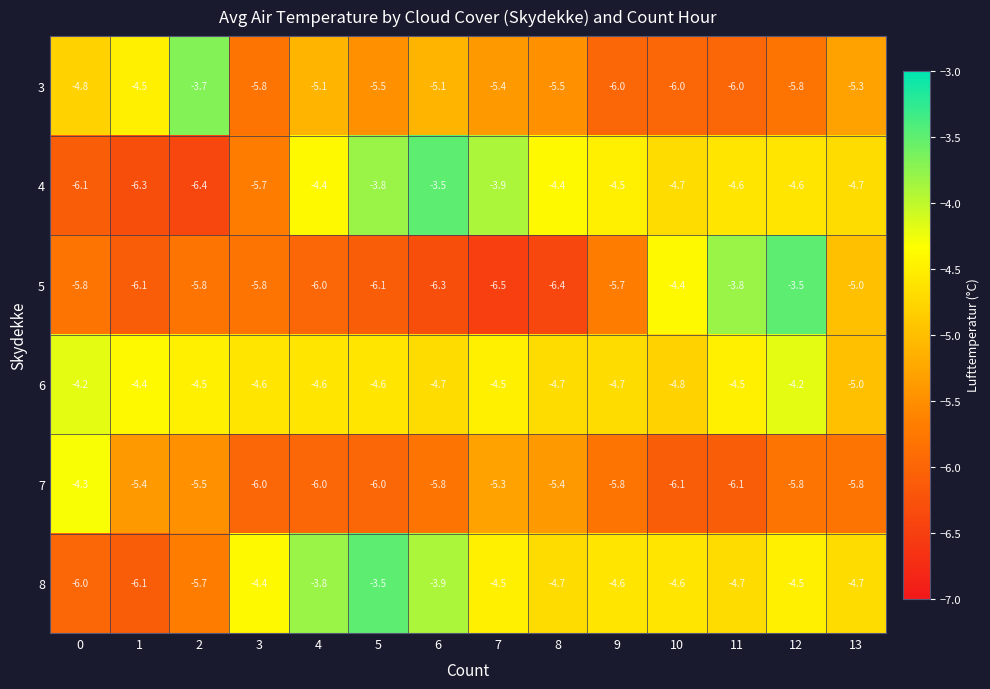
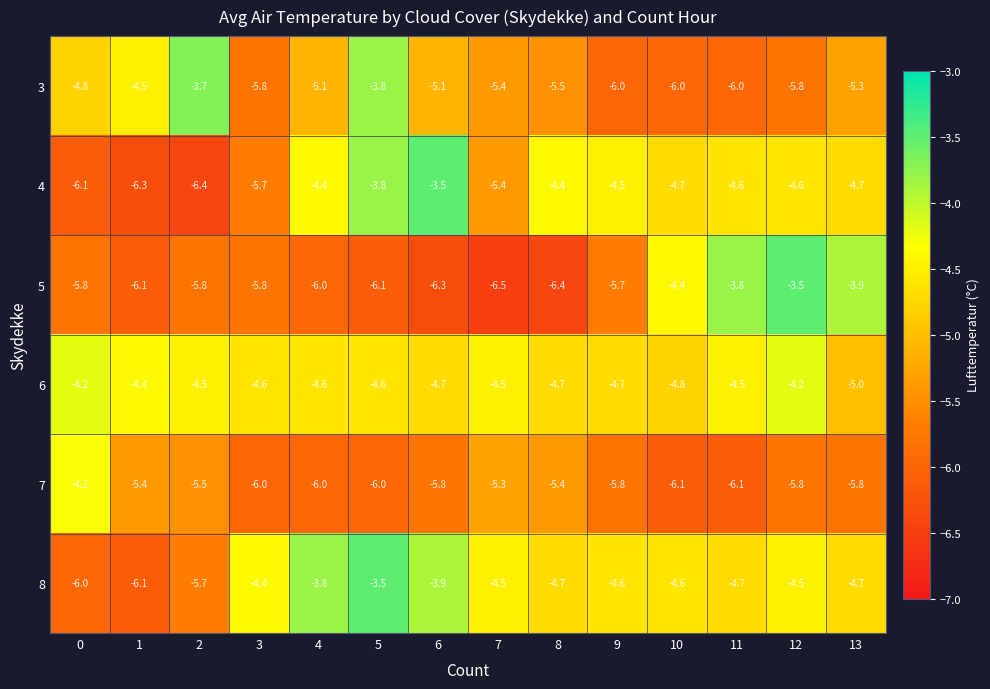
3, 5: -5.5 -> -3.8
4, 7: -3.9 -> -5.4
5, 13: -5.0 -> -3.9
